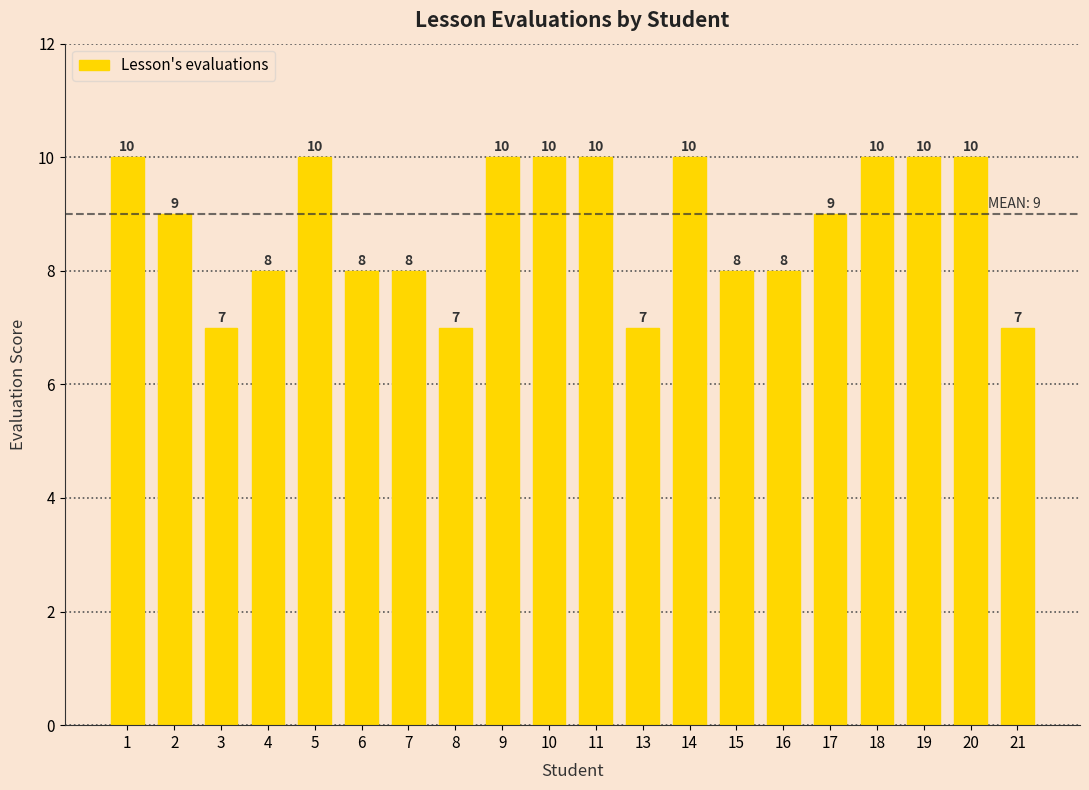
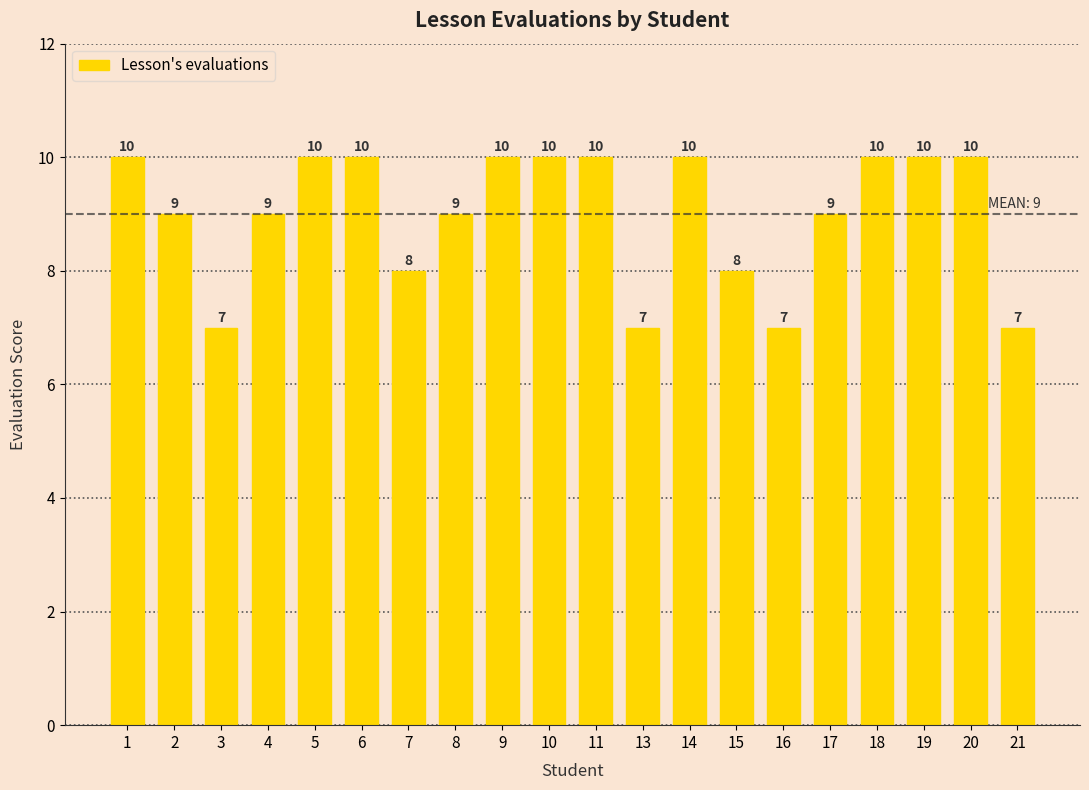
4: 8 -> 9
6: 8 -> 10
8: 7 -> 9
16: 8 -> 7
